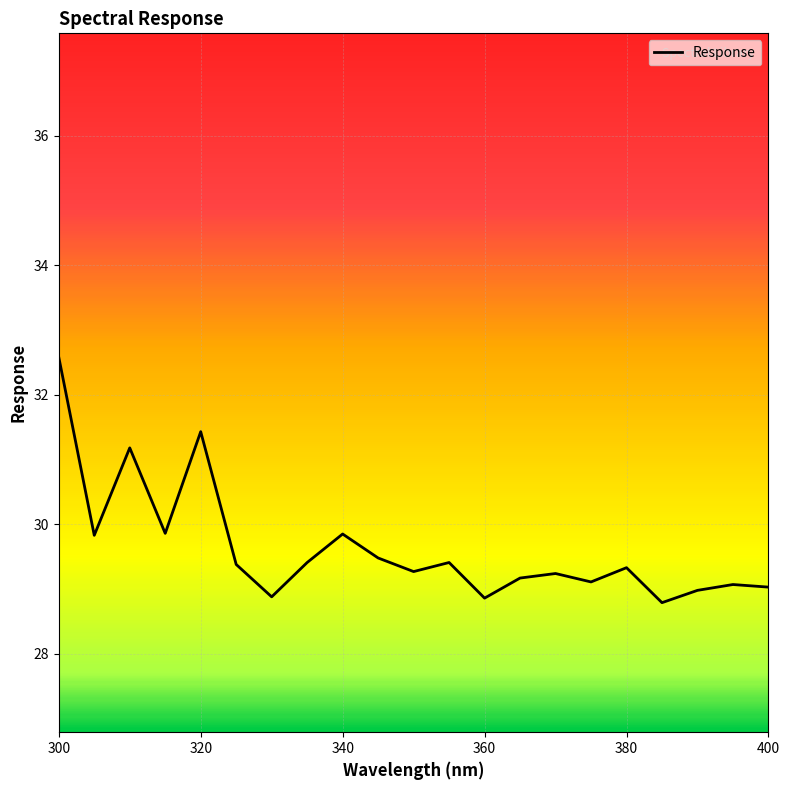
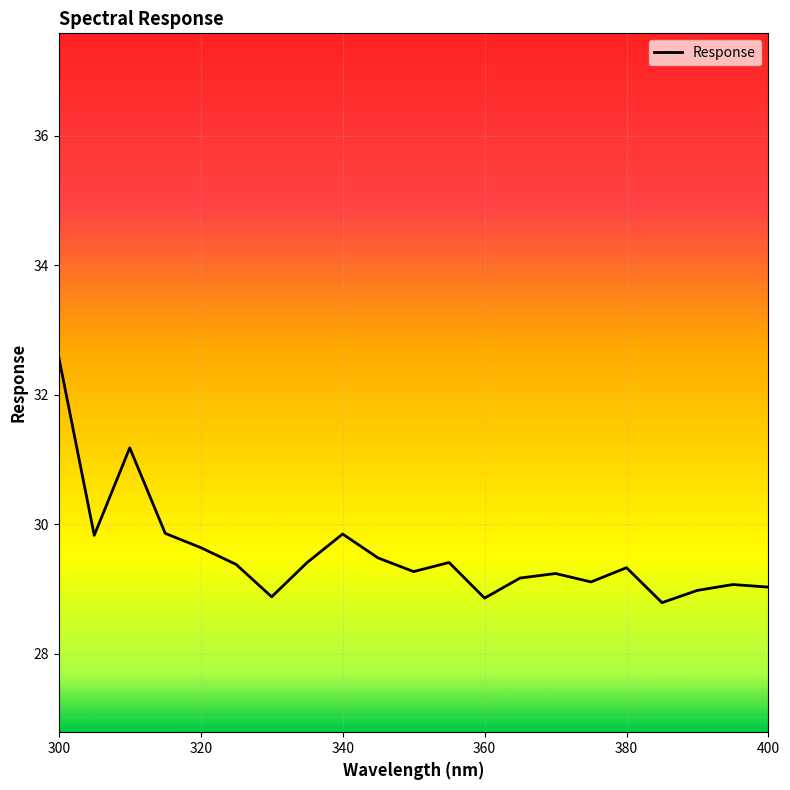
320: 31.4 -> 29.6
